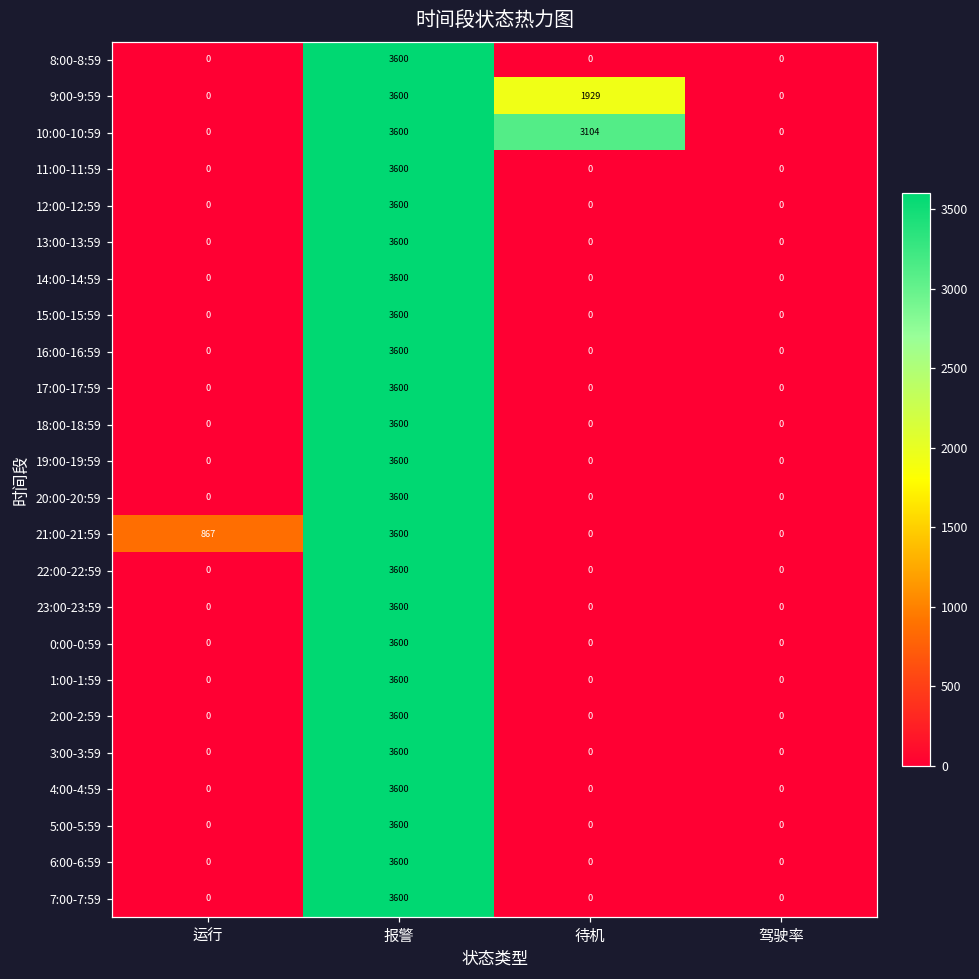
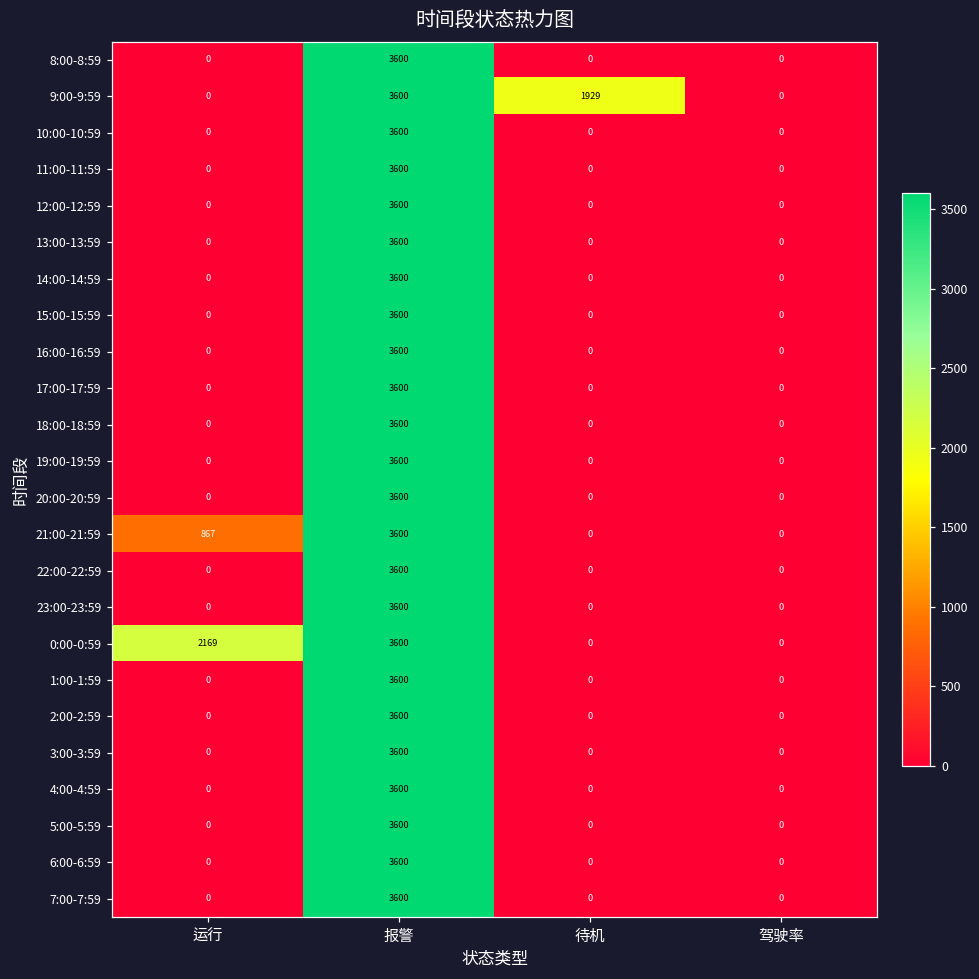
10:00-10:59, 待机: 3104 -> 0
0:00-0:59, 运行: 0 -> 2169
